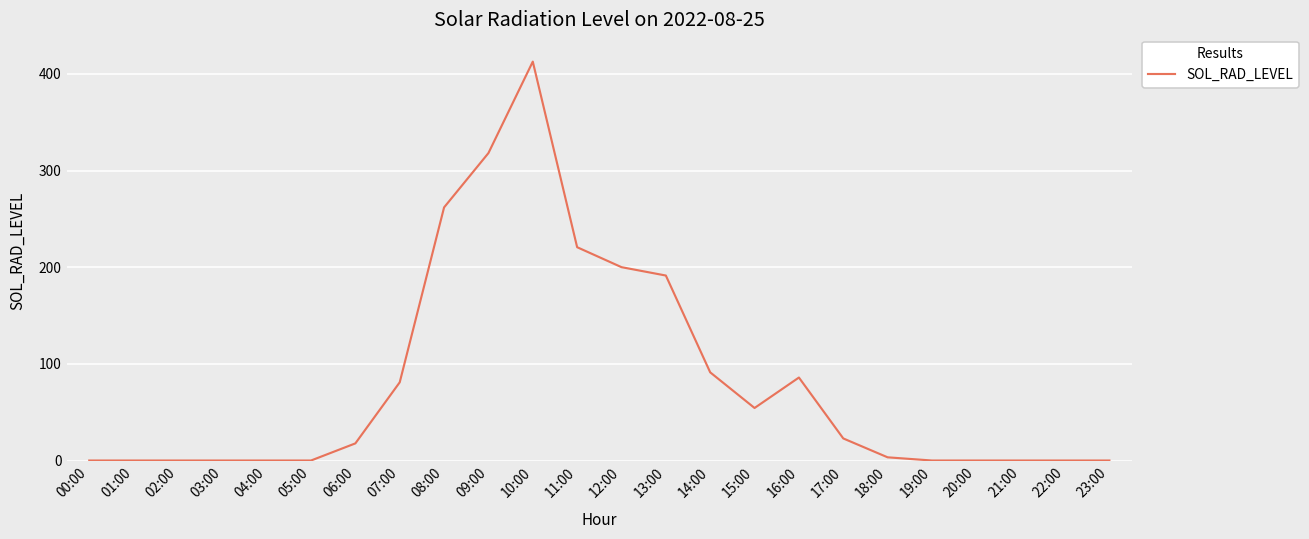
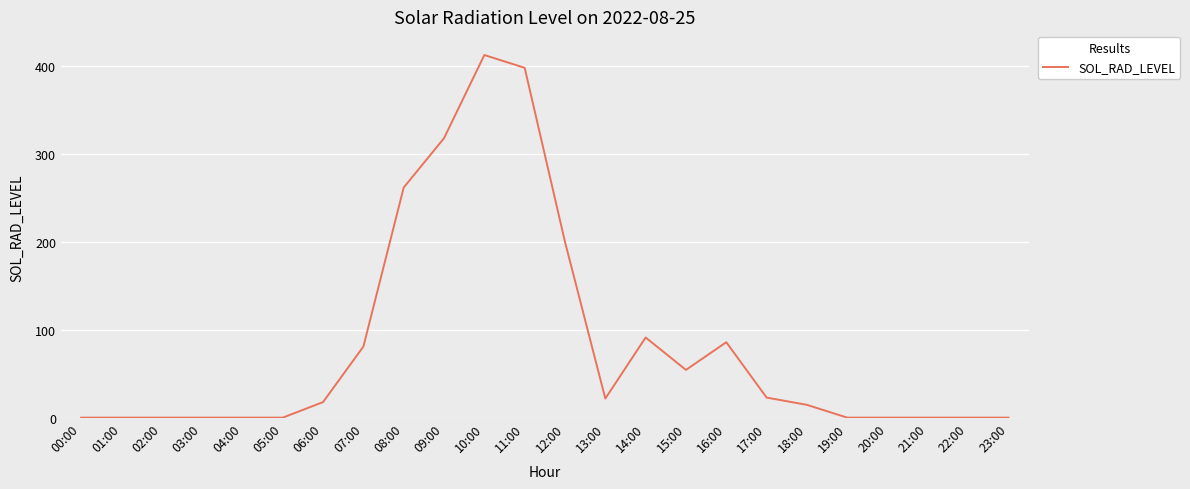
11:00: 220 -> 400
13:00: 190 -> 20
18:00: 0 -> 10
